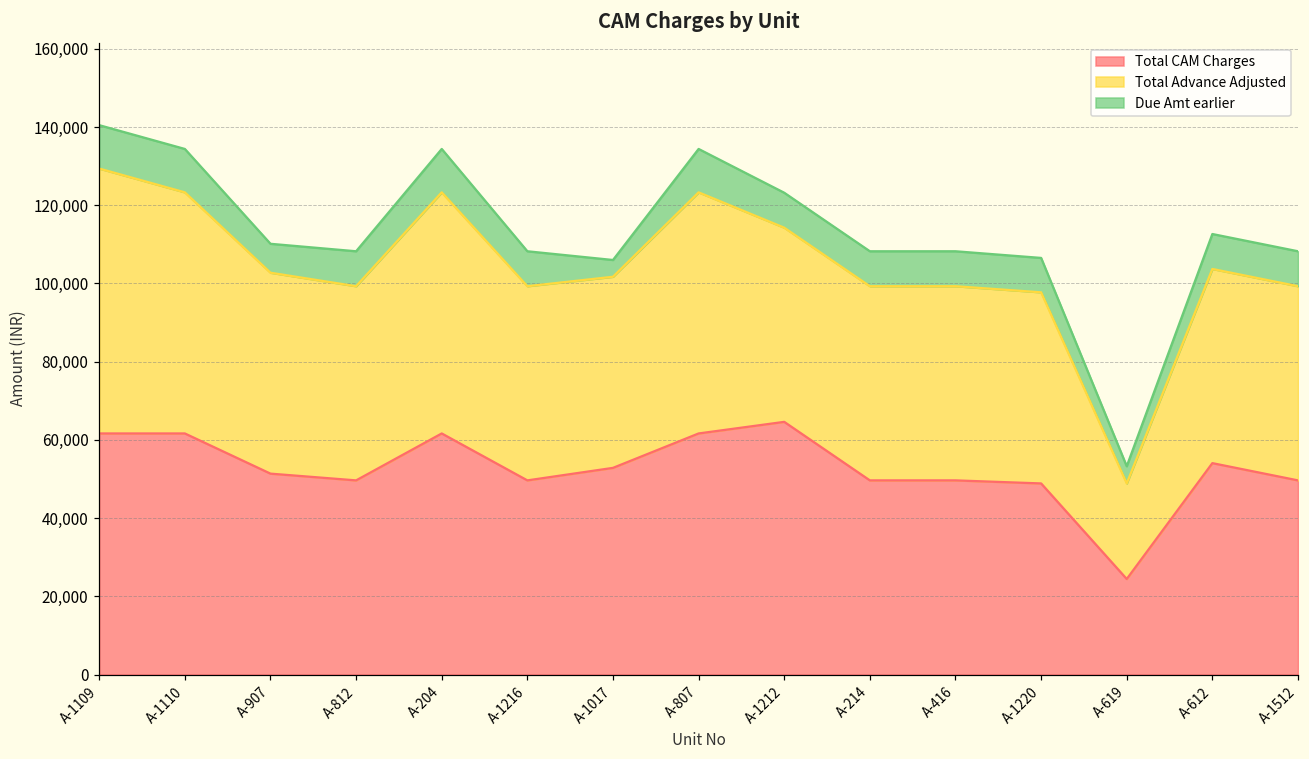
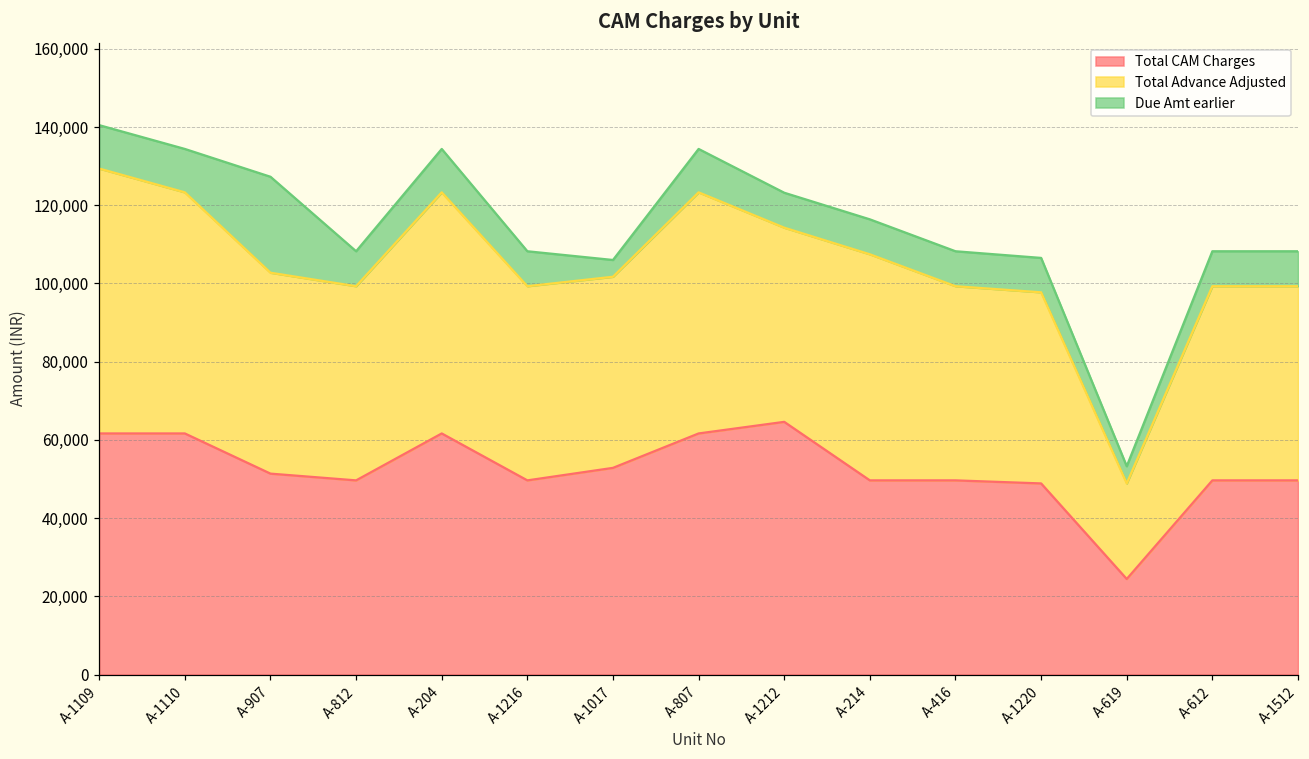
Due Amt earlier, A-907: 7,000 -> 25,000
Total Advance Adjusted, A-214: 50,000 -> 58,000
Total CAM Charges, A-612: 54,000 -> 50,000
